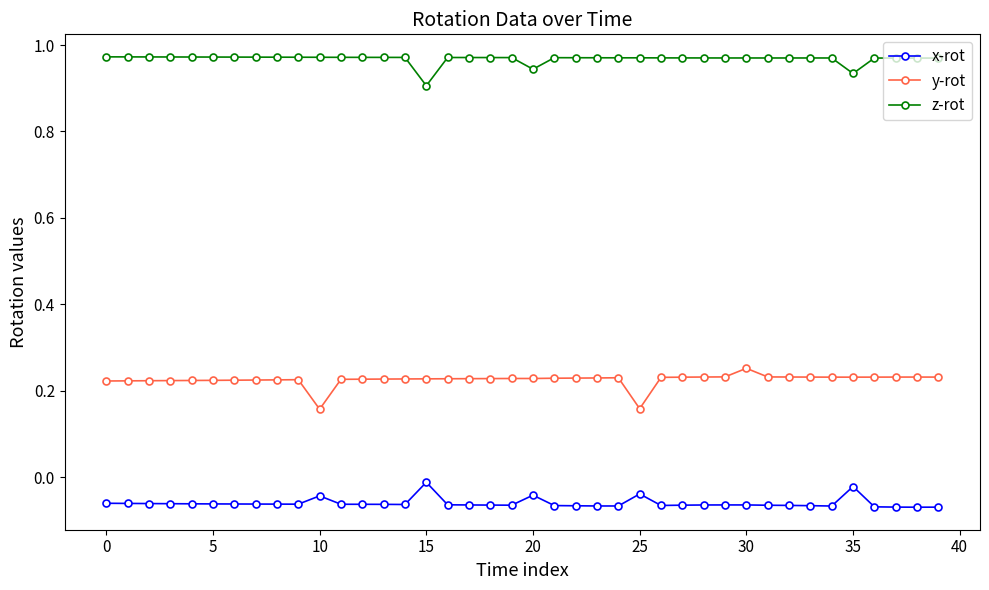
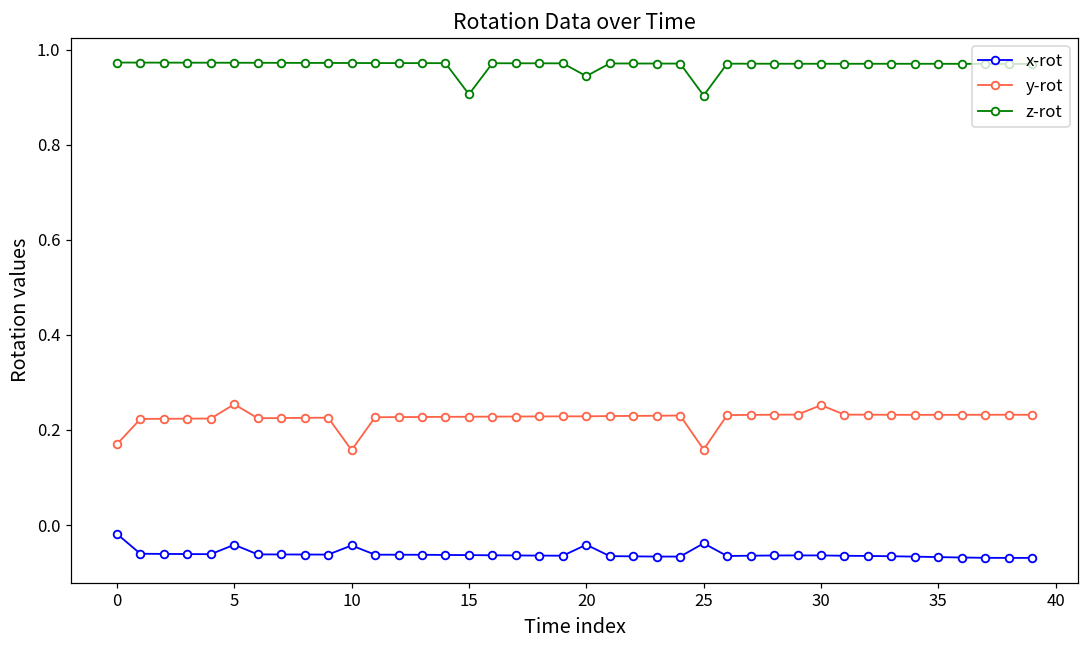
x-rot, 0: -0.06 -> -0.02
y-rot, 0: 0.22 -> 0.17
x-rot, 5: -0.06 -> -0.04
y-rot, 5: 0.22 -> 0.25
x-rot, 15: -0.01 -> -0.06
z-rot, 25: 0.97 -> 0.90
x-rot, 35: -0.02 -> -0.07
z-rot, 35: 0.93 -> 0.97
